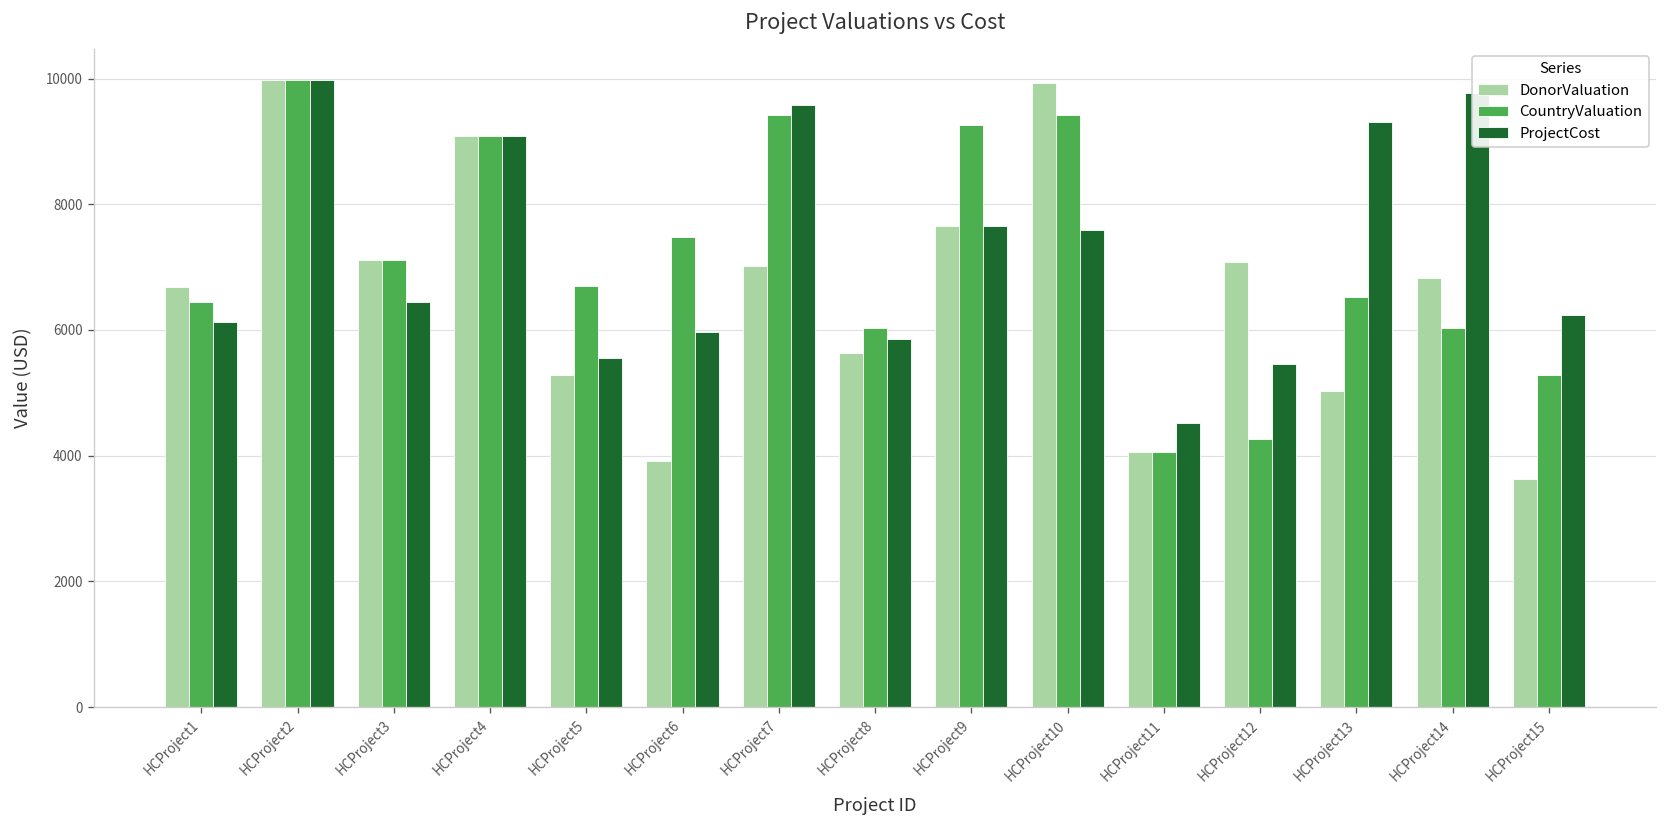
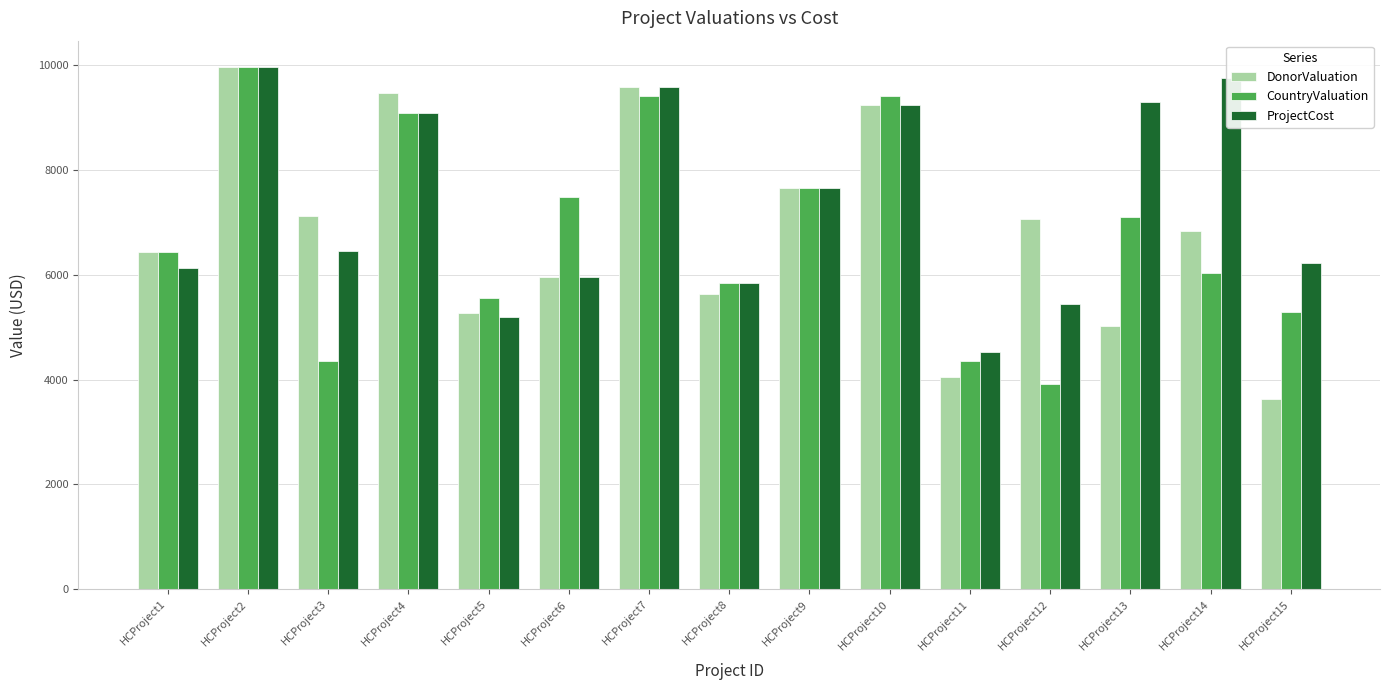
DonorValuation, HCProject1: 6700 -> 6400
CountryValuation, HCProject3: 7100 -> 4400
DonorValuation, HCProject4: 9100 -> 9500
CountryValuation, HCProject5: 6700 -> 5600
ProjectCost, HCProject5: 5600 -> 5200
DonorValuation, HCProject6: 3900 -> 6000
DonorValuation, HCProject7: 7000 -> 9600
CountryValuation, HCProject8: 6000 -> 5900
CountryValuation, HCProject9: 9300 -> 7700
DonorValuation, HCProject10: 9900 -> 9200
ProjectCost, HCProject10: 7600 -> 9200
CountryValuation, HCProject11: 4100 -> 4400
CountryValuation, HCProject12: 4300 -> 3900
CountryValuation, HCProject13: 6500 -> 7100
